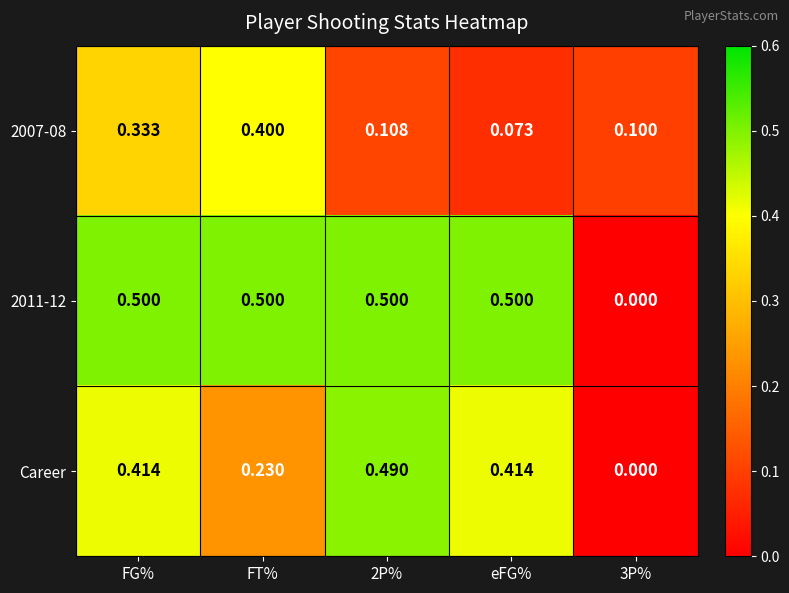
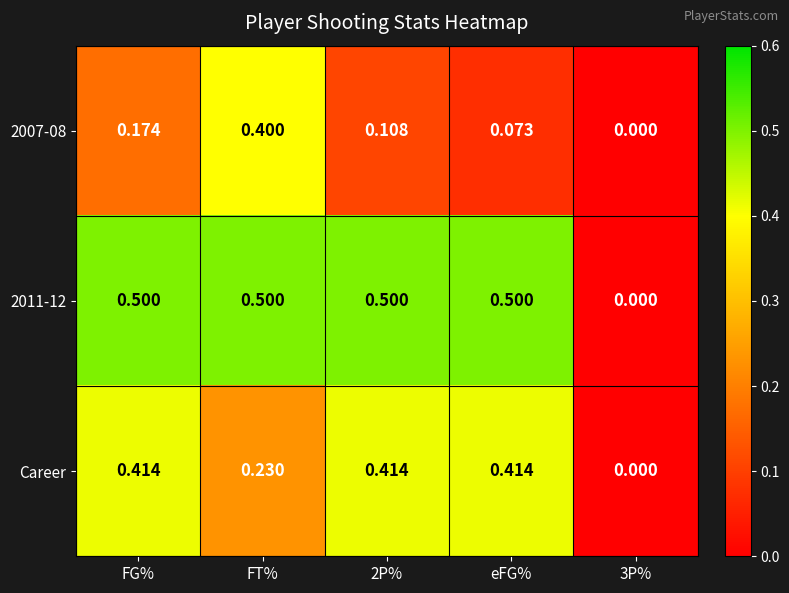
2007-08, FG%: 0.333 -> 0.174
2007-08, 3P%: 0.100 -> 0.000
Career, 2P%: 0.490 -> 0.414
